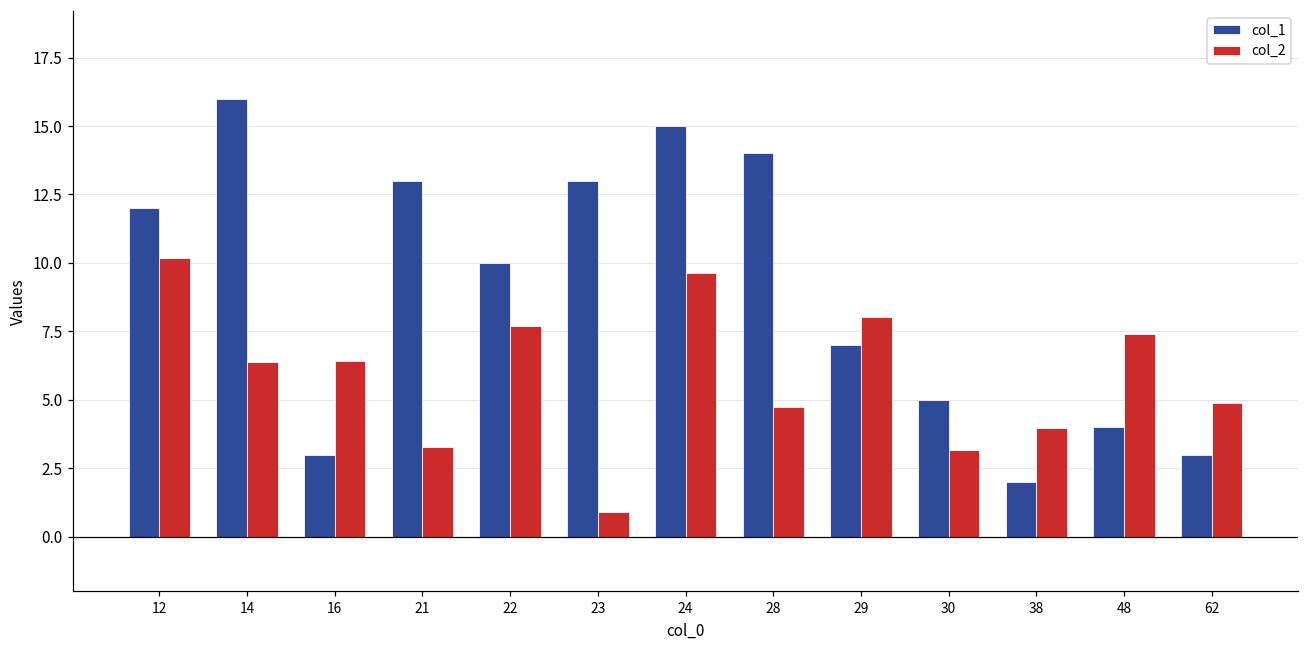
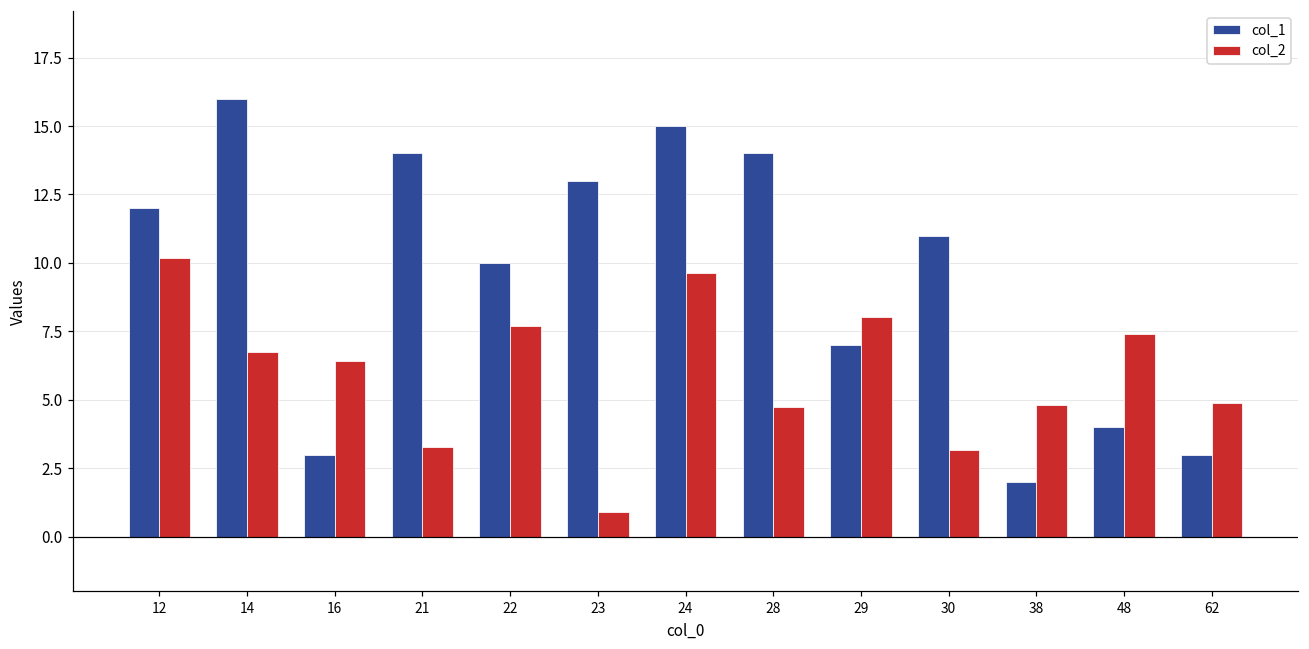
col_2, 14: 6.4 -> 6.7
col_1, 21: 13 -> 14
col_1, 30: 5 -> 11
col_2, 38: 4.0 -> 4.8
